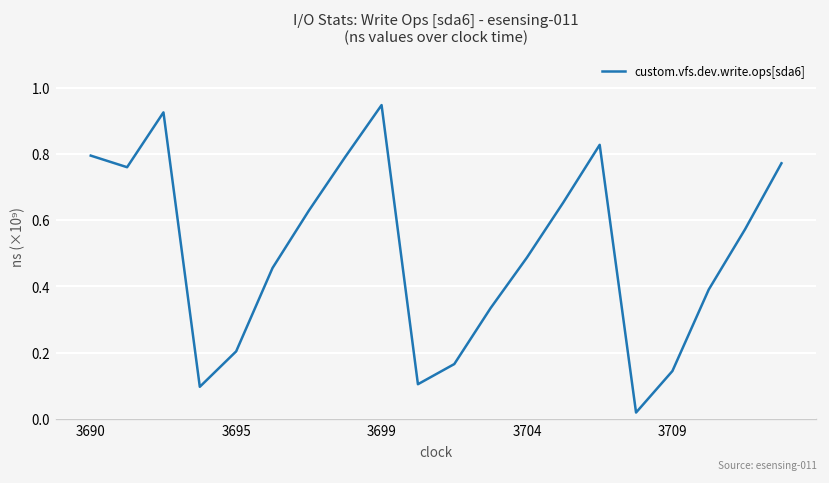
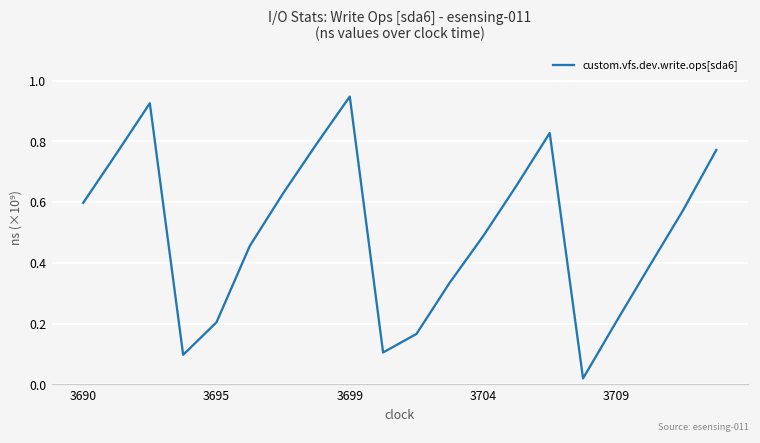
3690: 0.80 -> 0.60
3709: 0.14 -> 0.21
